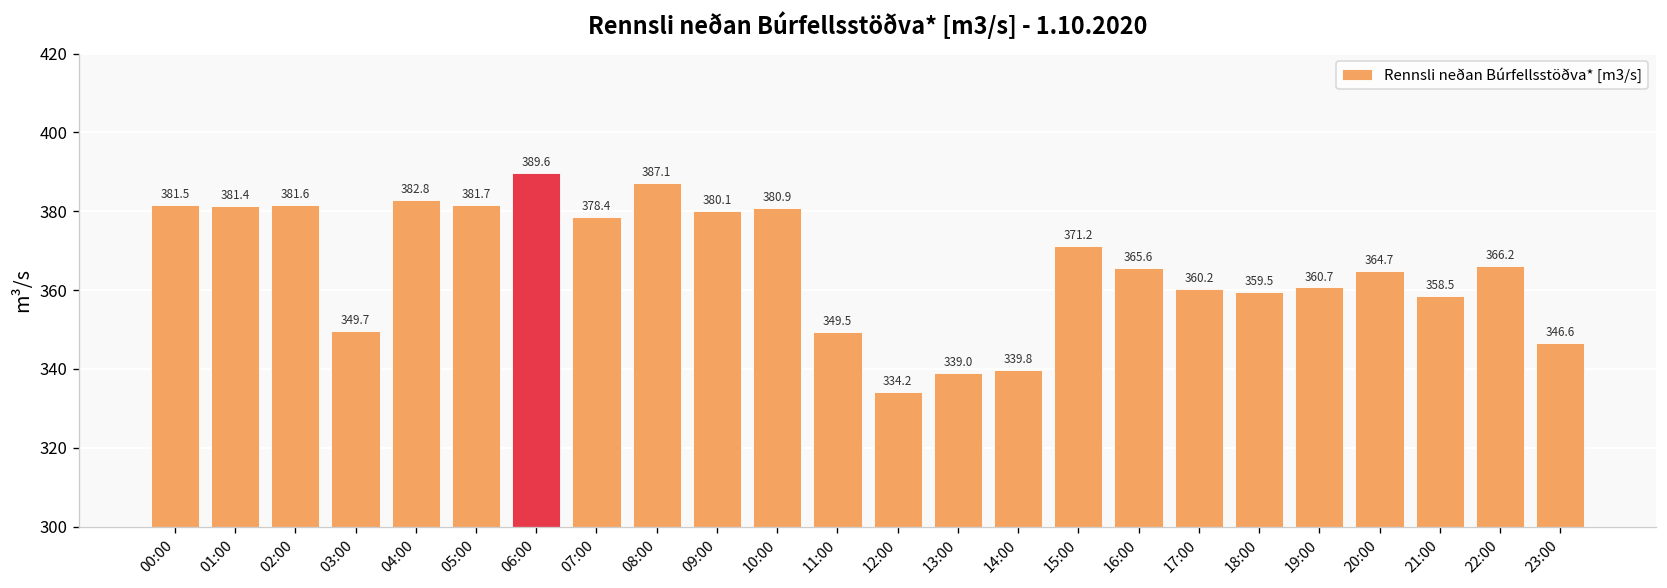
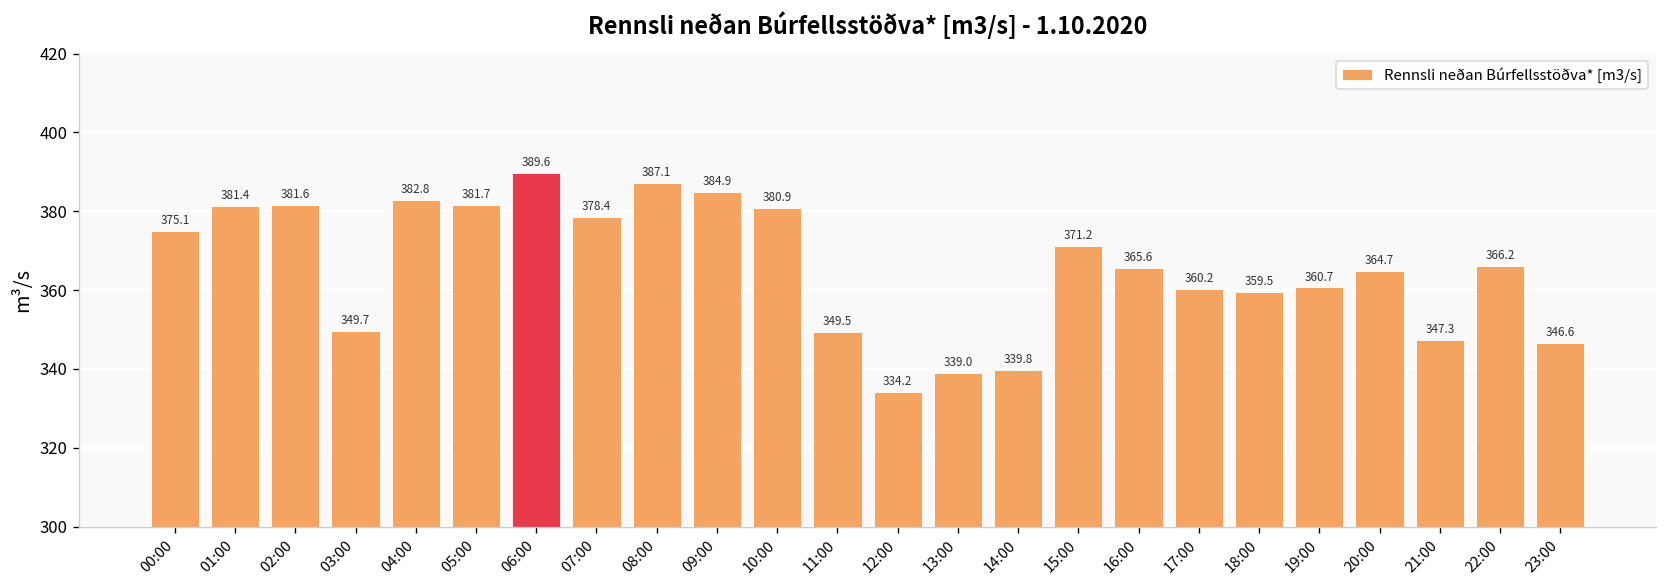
00:00: 381.5 -> 375.1
09:00: 380.1 -> 384.9
21:00: 358.5 -> 347.3
